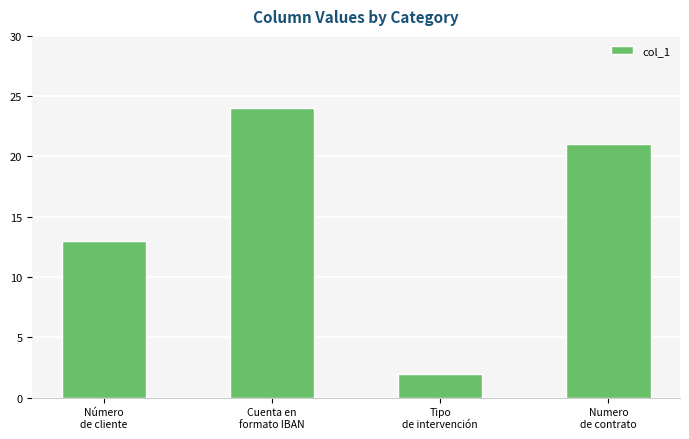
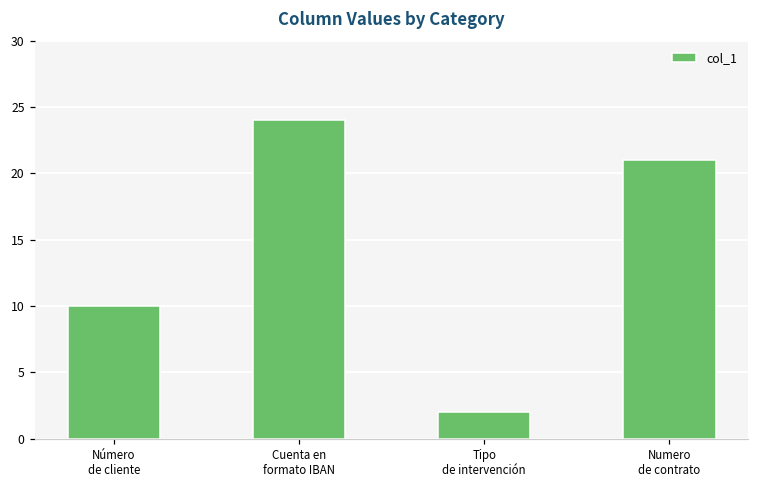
Número de cliente: 13 -> 10
